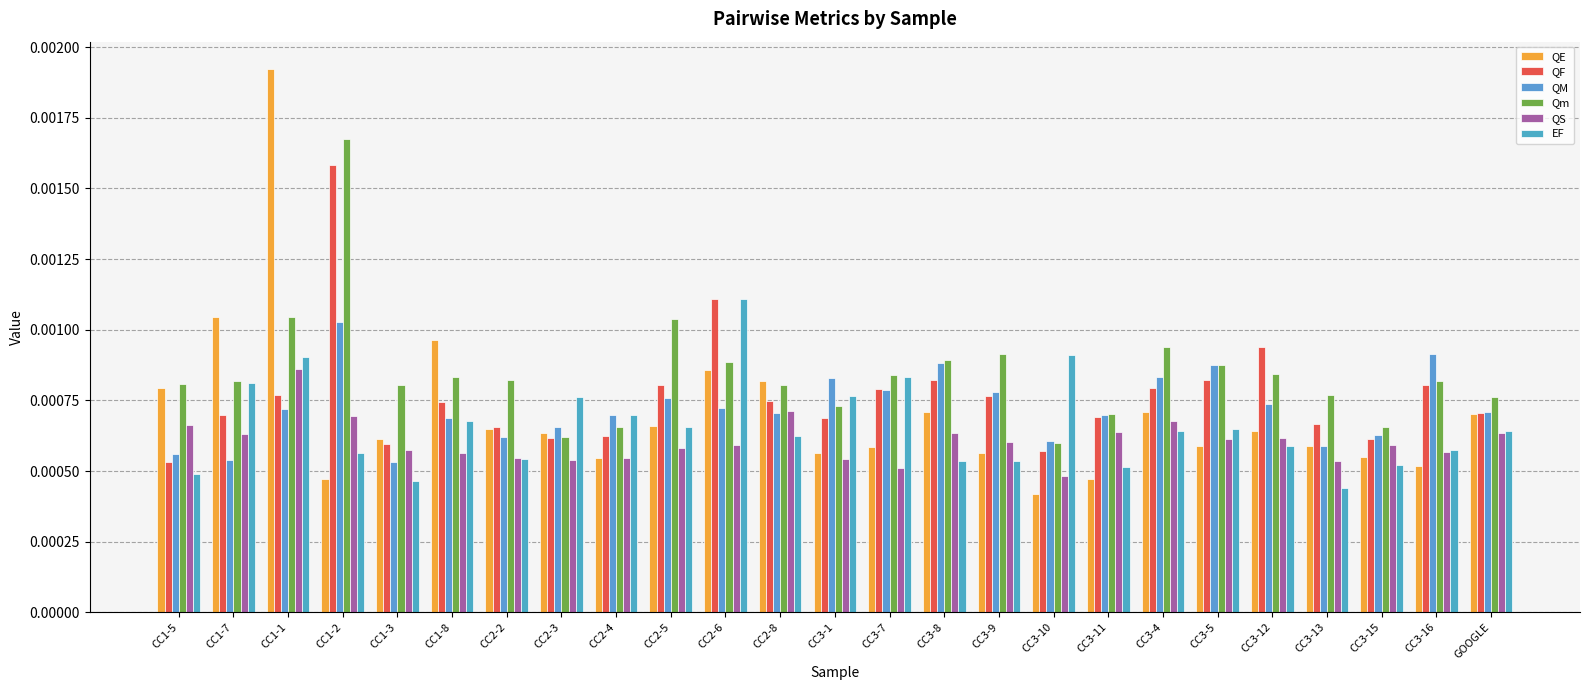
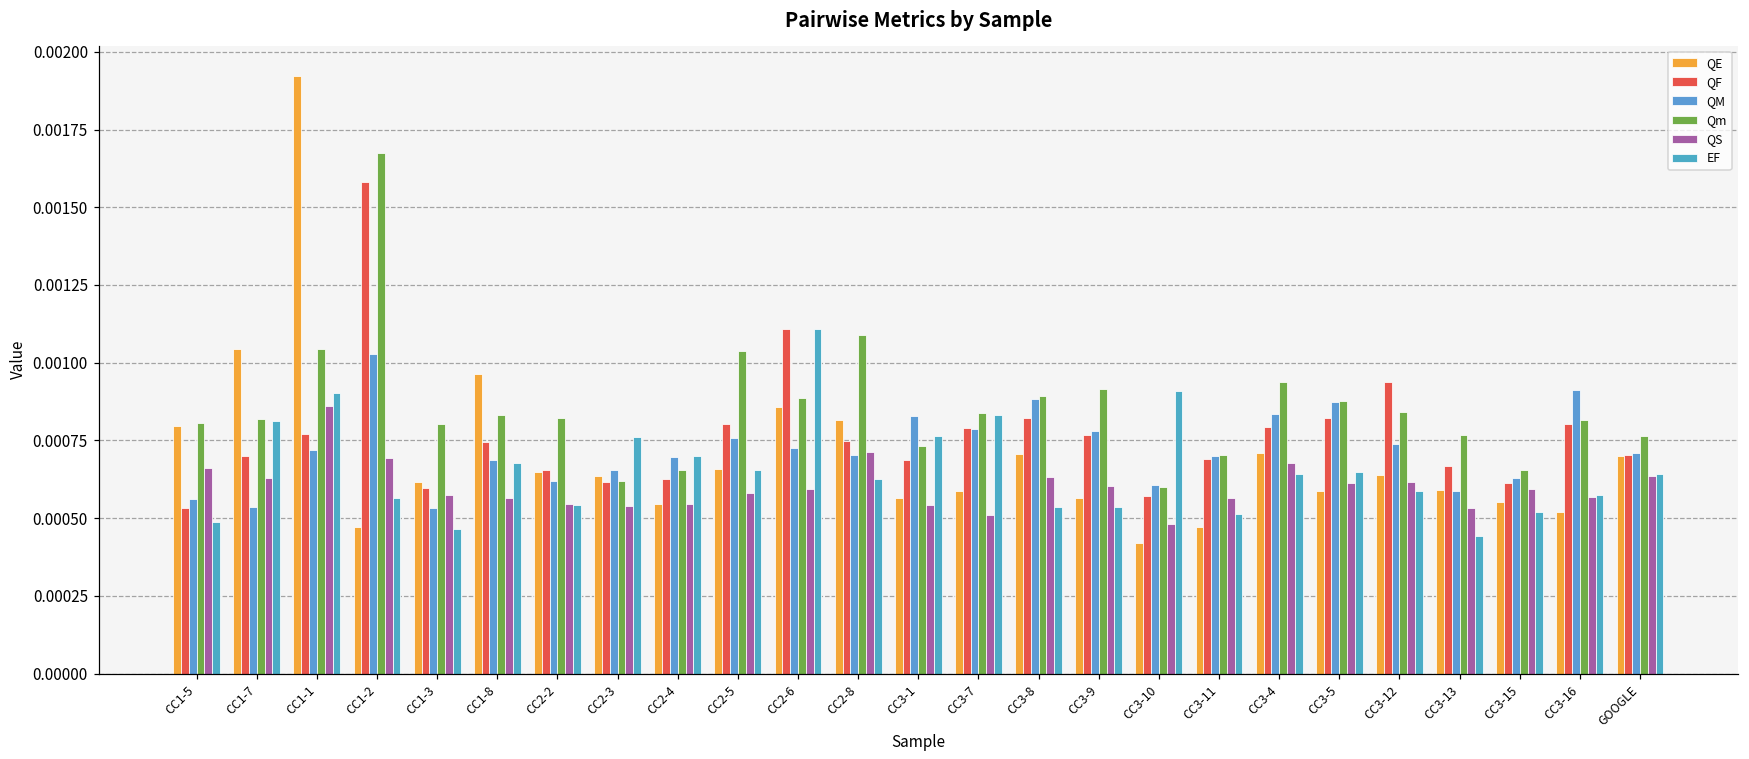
Qm, CC2-8: 0.00081 -> 0.00109
QS, CC3-11: 0.00064 -> 0.00057
